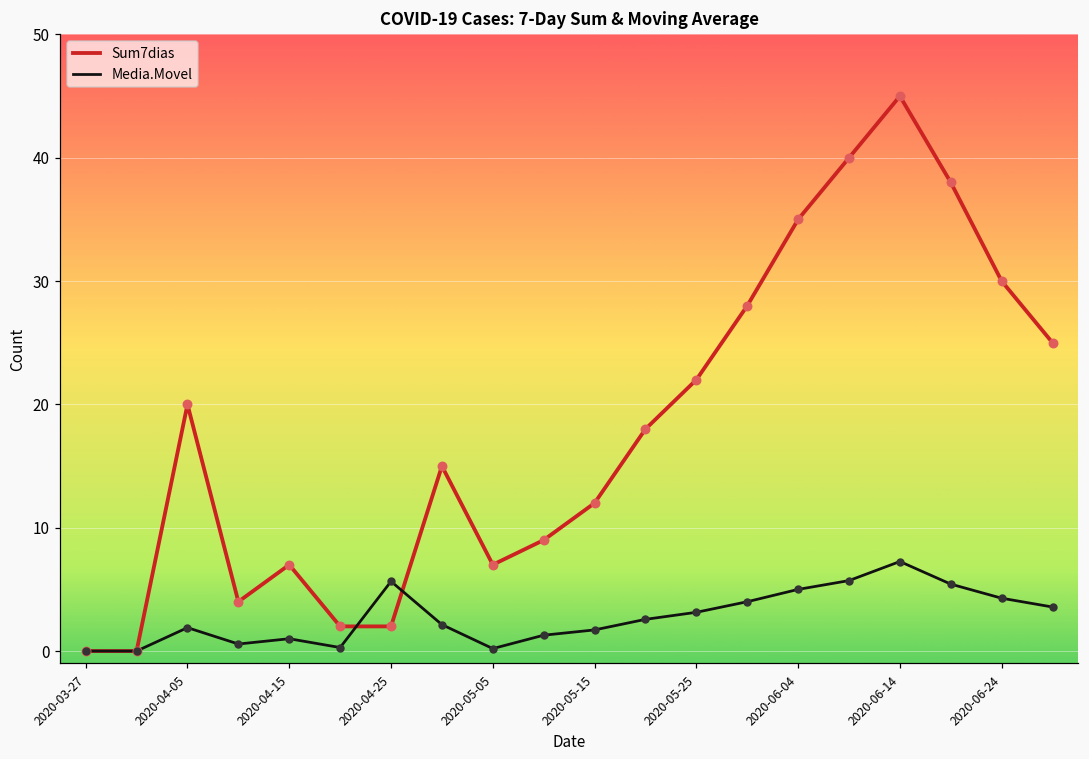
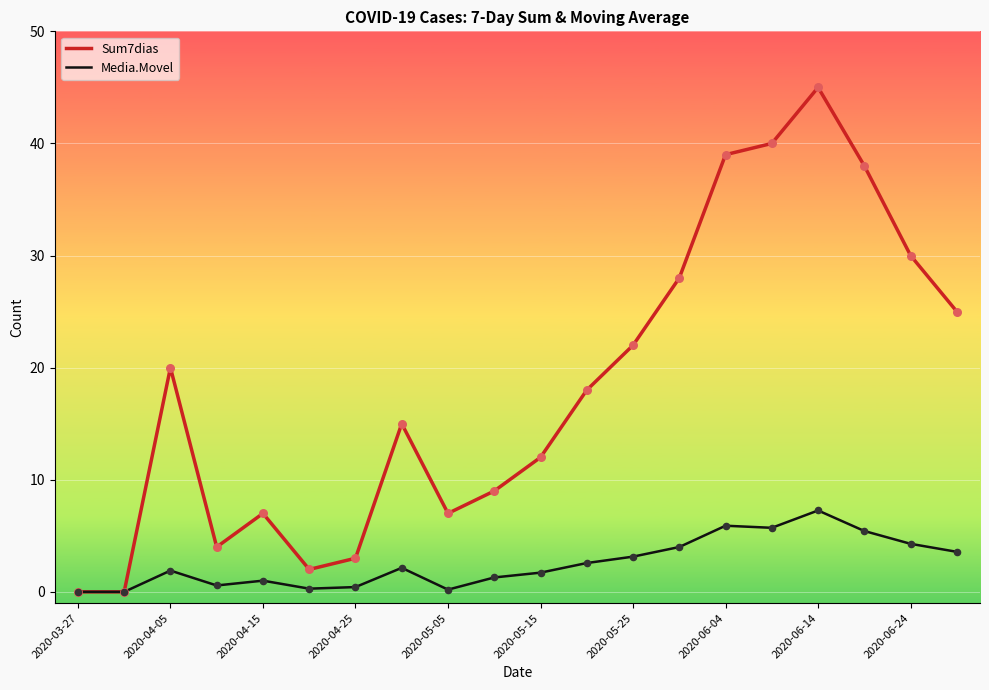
Sum7dias, 2020-04-25: 2 -> 3
Media.Movel, 2020-04-25: 5.7 -> 0.4
Sum7dias, 2020-06-04: 35 -> 39
Media.Movel, 2020-06-04: 5.0 -> 5.9
